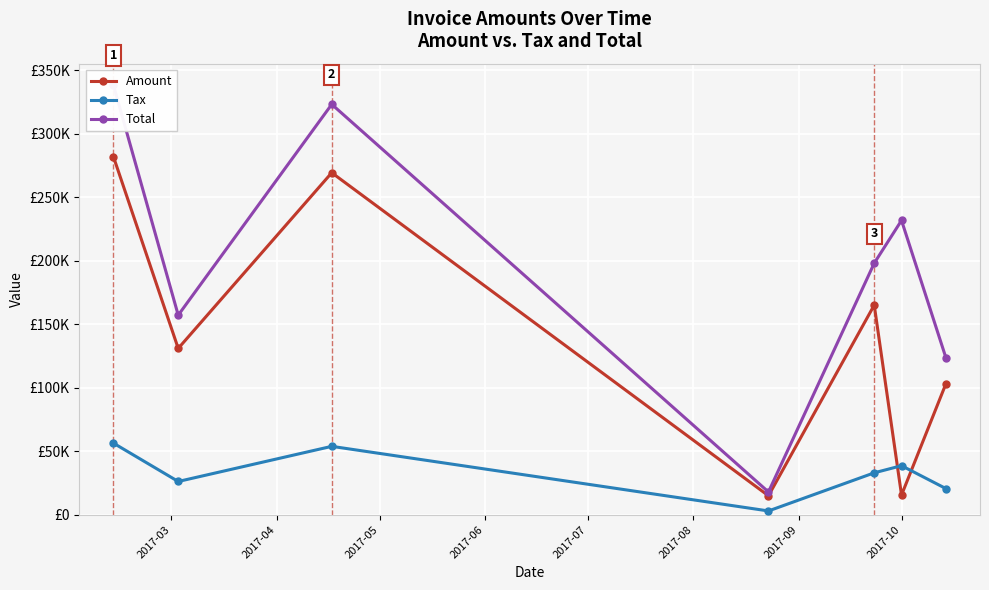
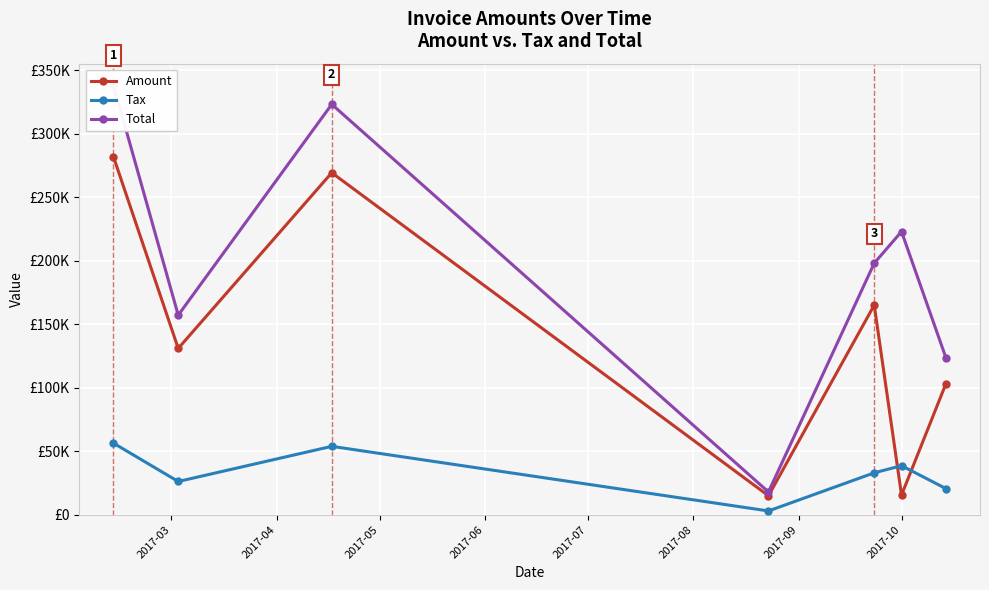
Total, 2017-10: £232000 -> £223000
